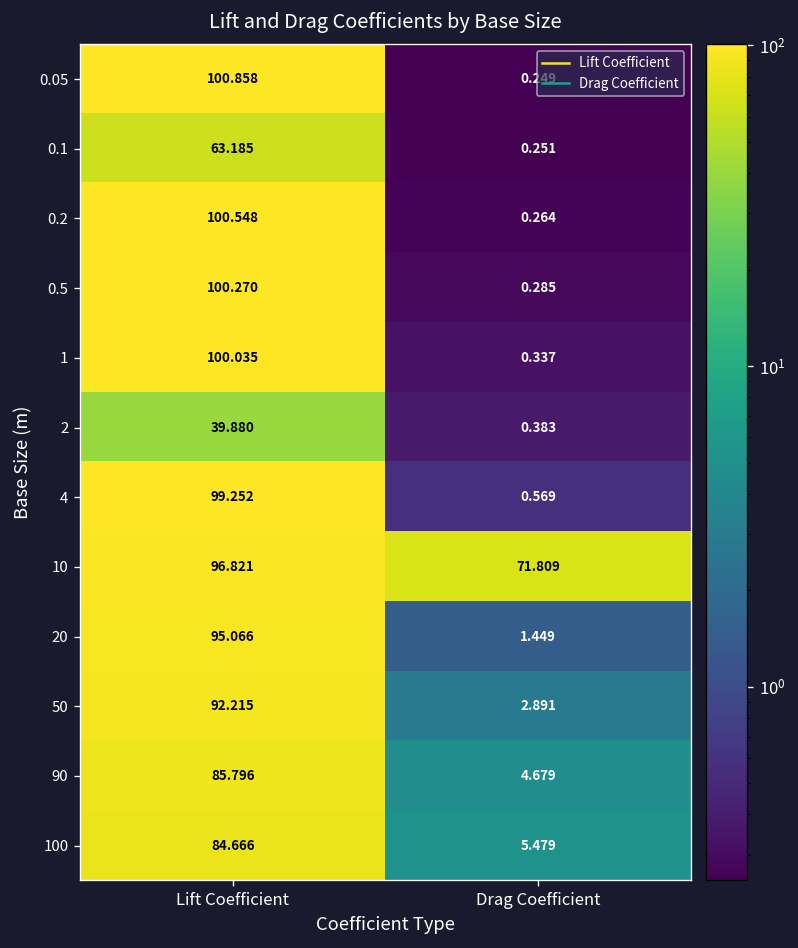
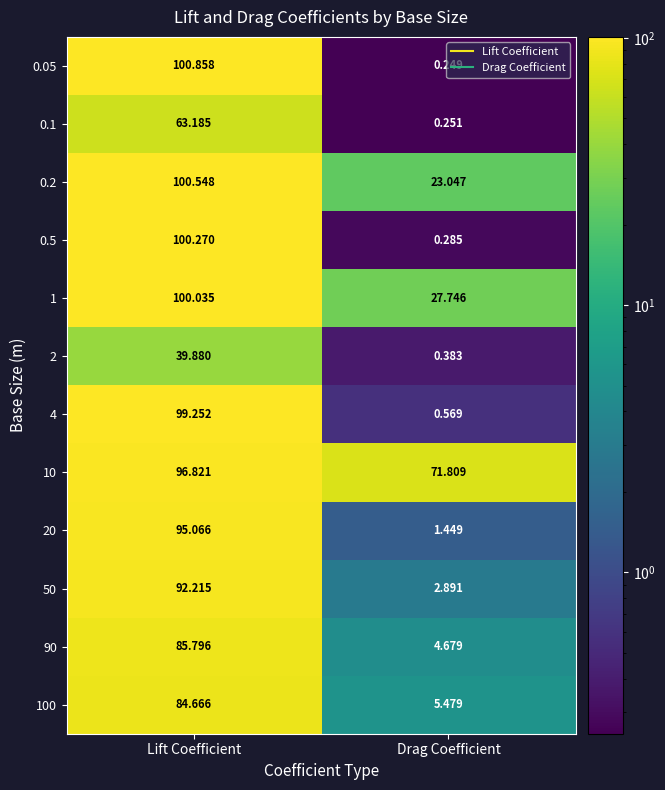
0.2, Drag Coefficient: 0.264 -> 23.047
1, Drag Coefficient: 0.337 -> 27.746
